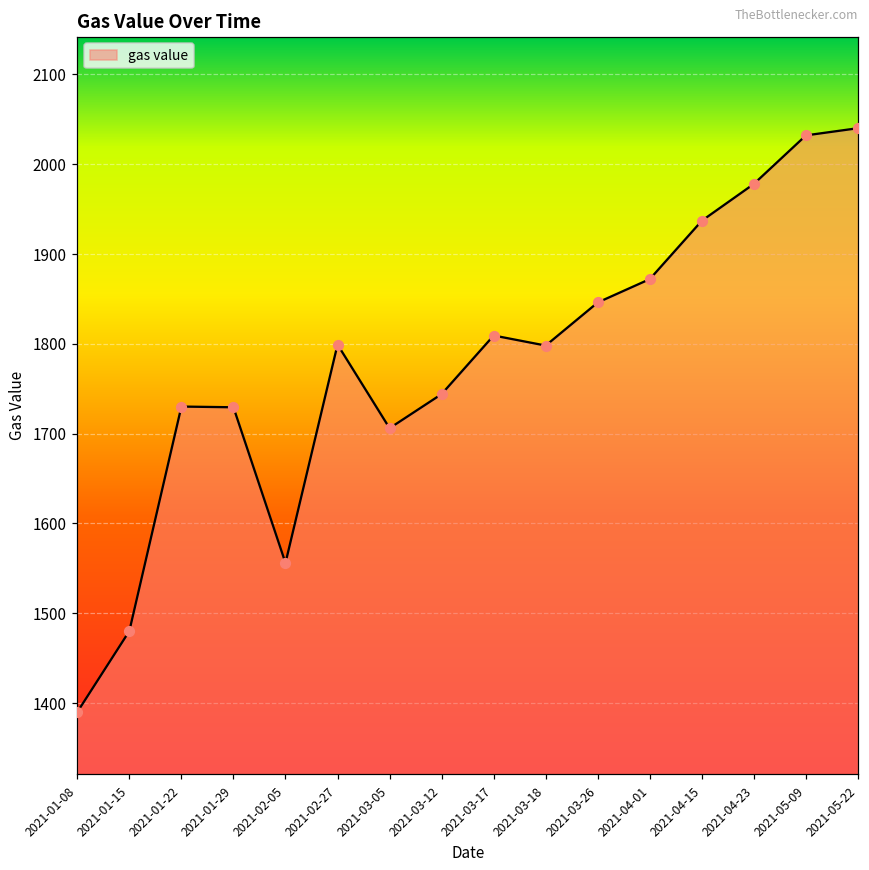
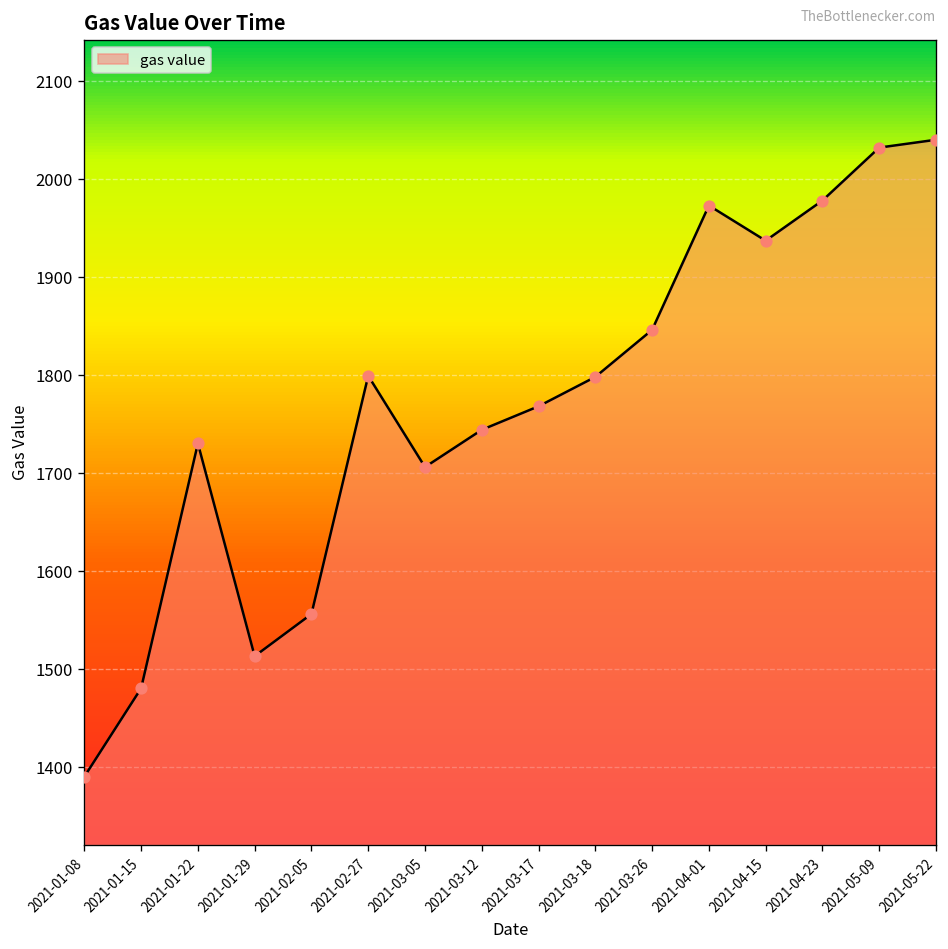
2021-01-29: 1730 -> 1510
2021-03-17: 1810 -> 1770
2021-04-01: 1870 -> 1970
